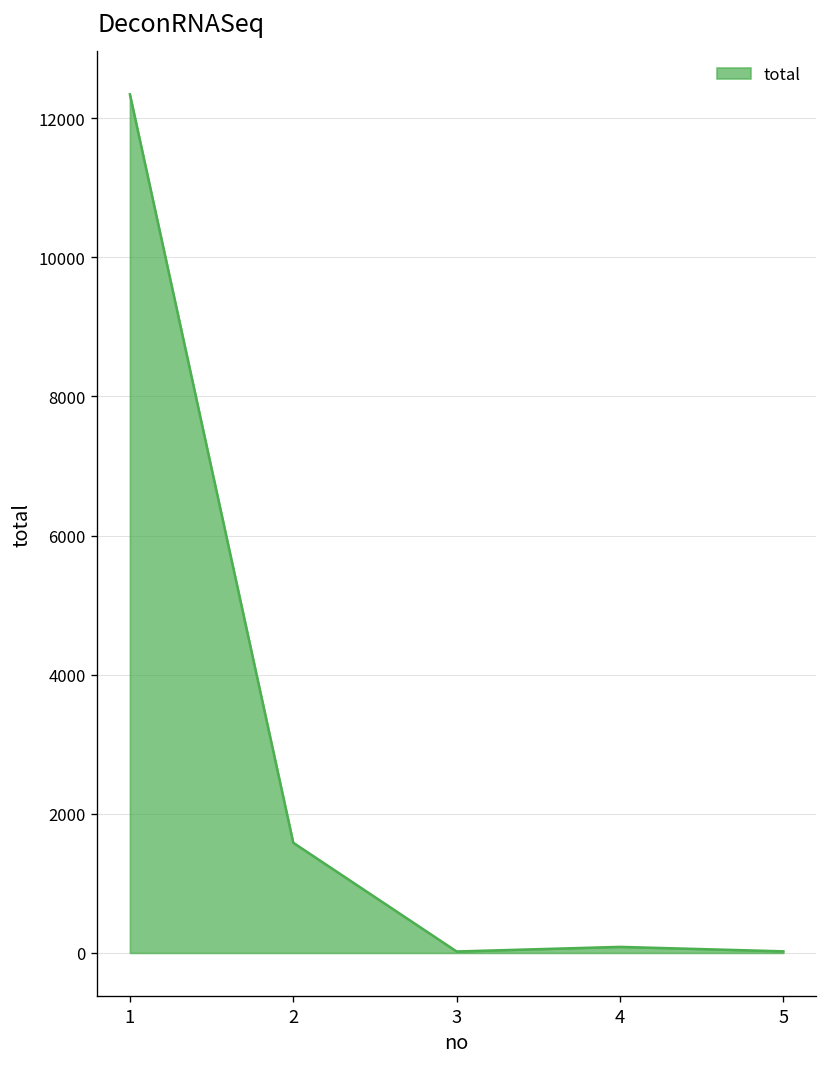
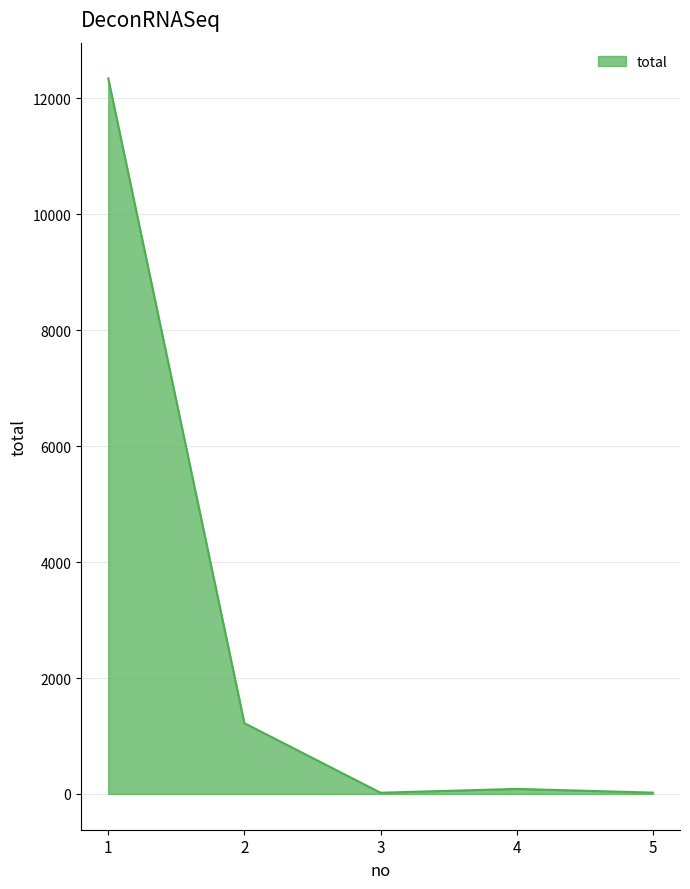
2: 1600 -> 1200
